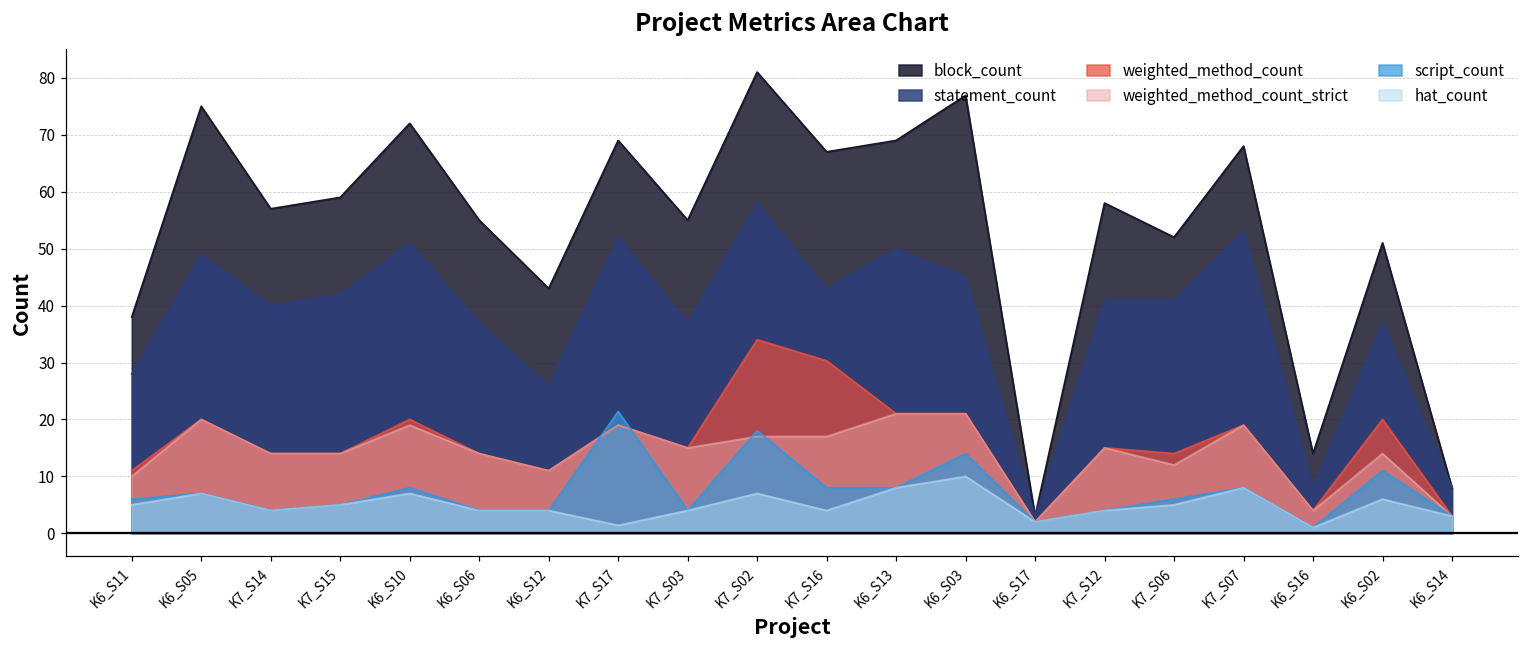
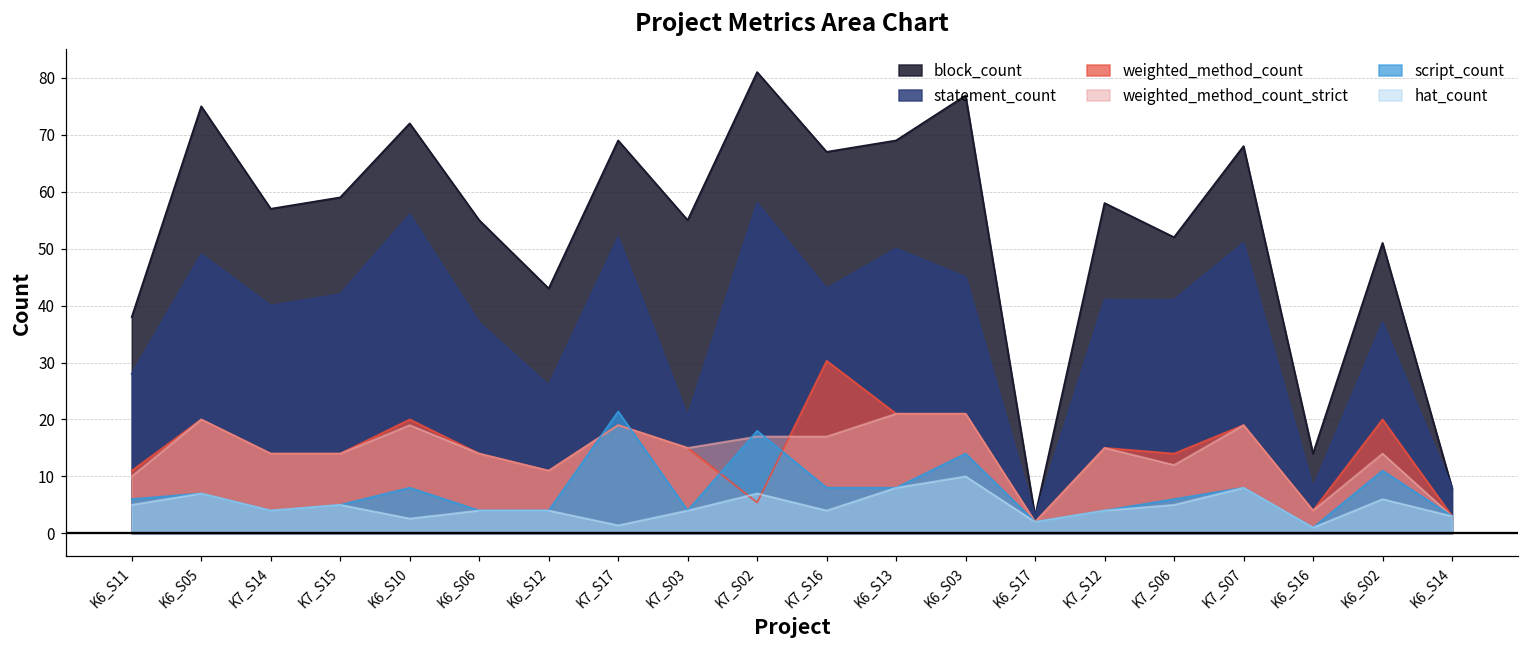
statement_count, K6_S10: 51 -> 56
hat_count, K6_S10: 7 -> 3
statement_count, K7_S03: 37 -> 21
weighted_method_count, K7_S02: 34 -> 5
statement_count, K7_S07: 53 -> 51
